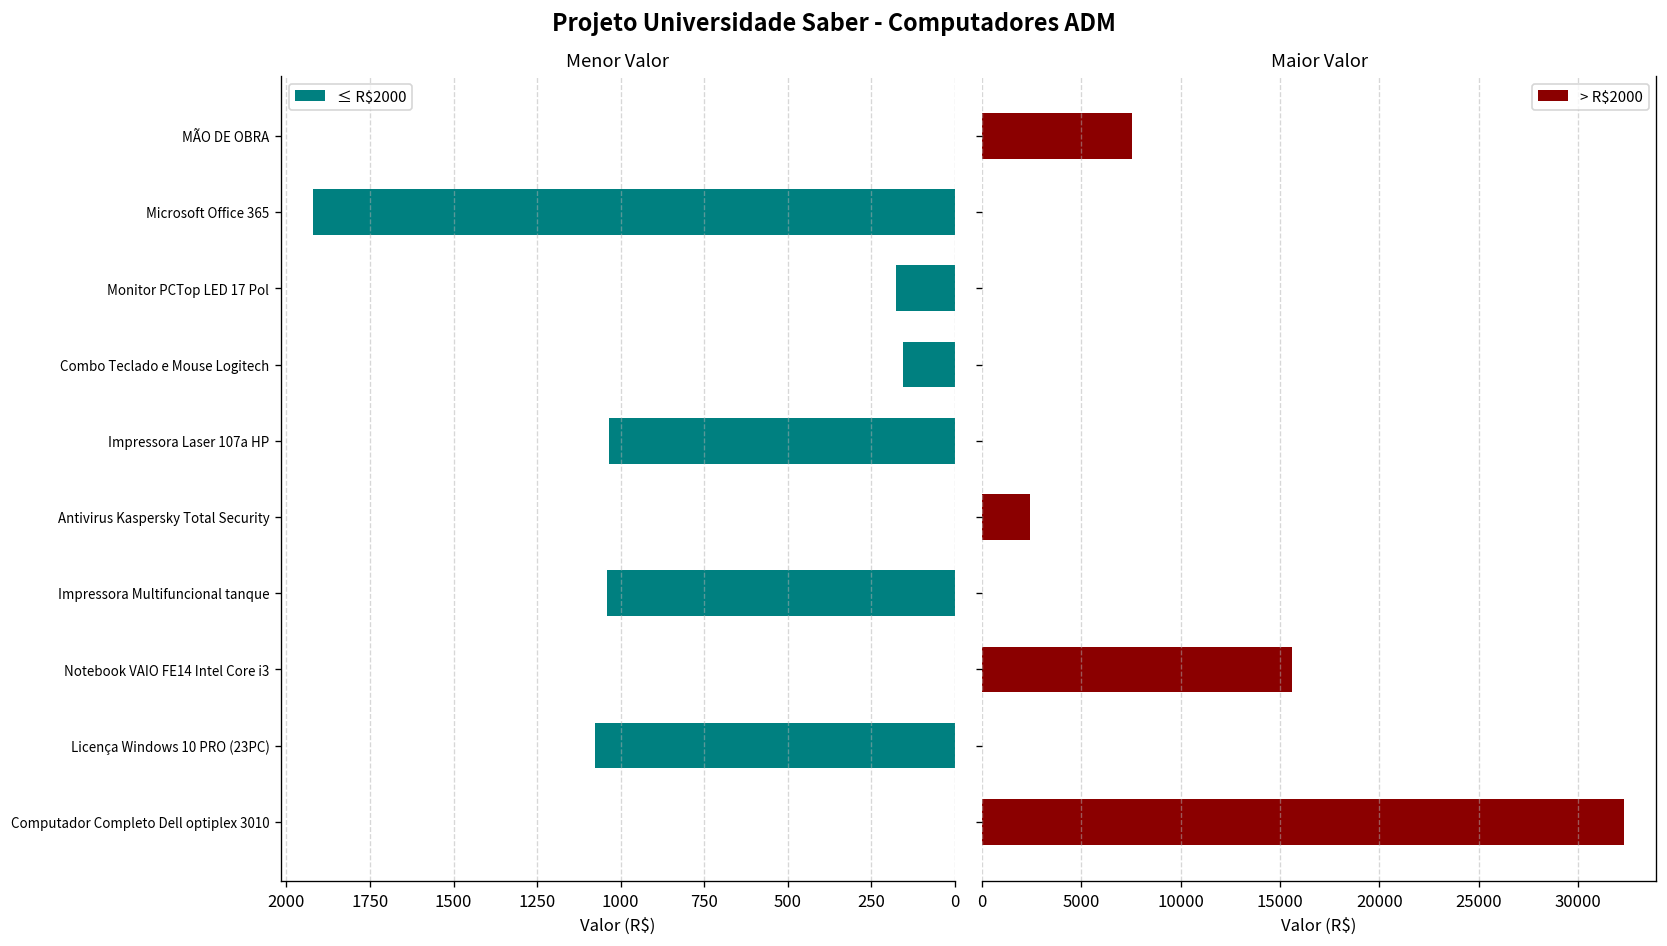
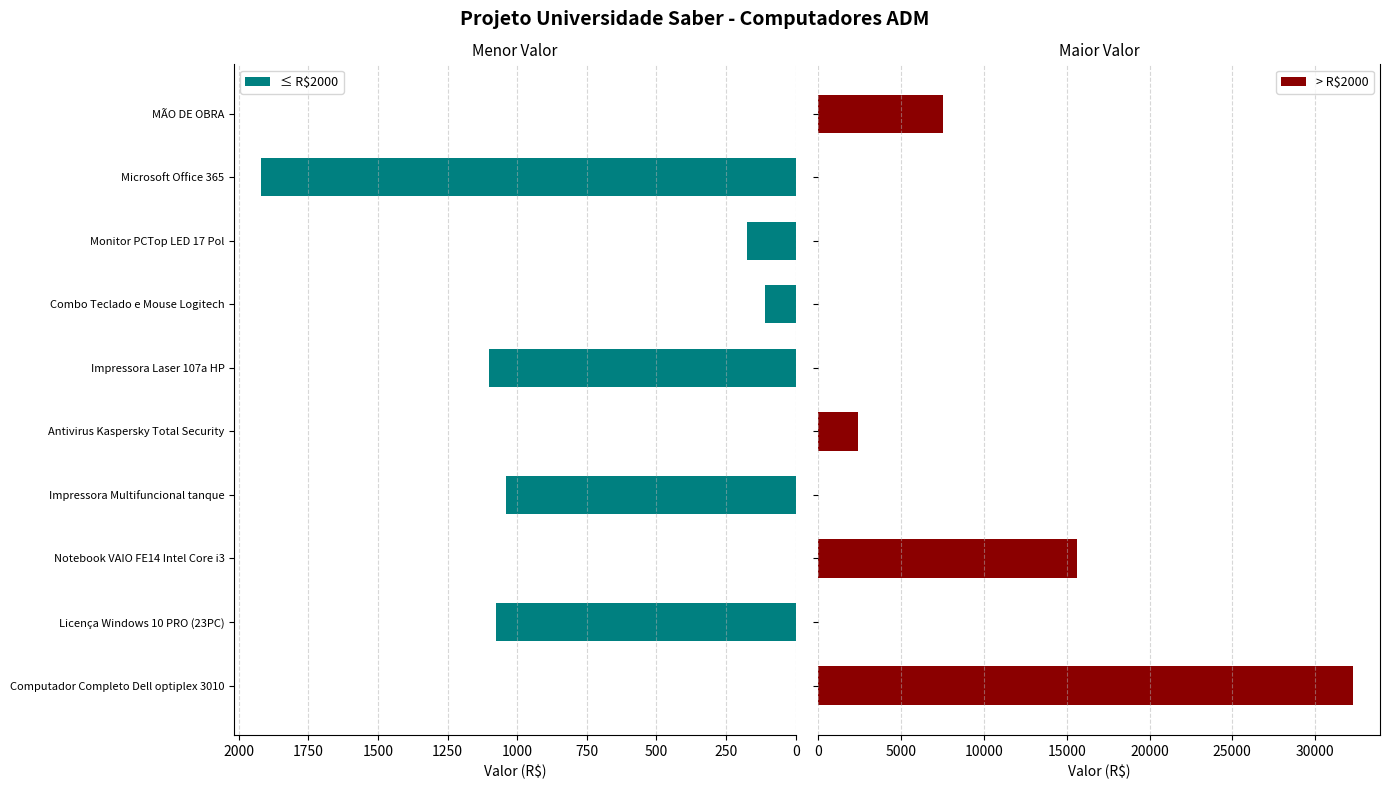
Menor Valor, Combo Teclado e Mouse Logitech: 150 -> 110
Menor Valor, Impressora Laser 107a HP: 1030 -> 1100
